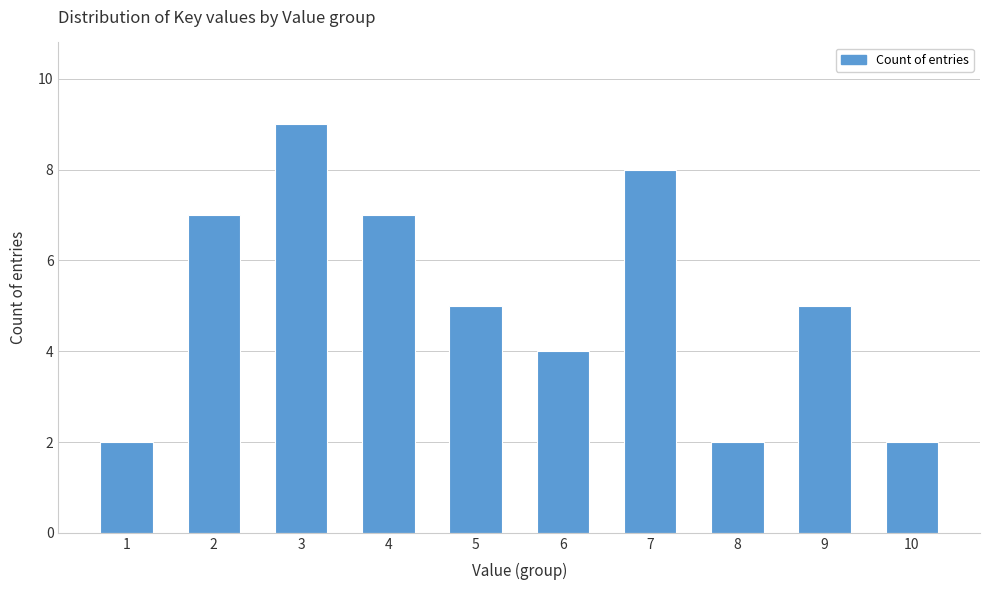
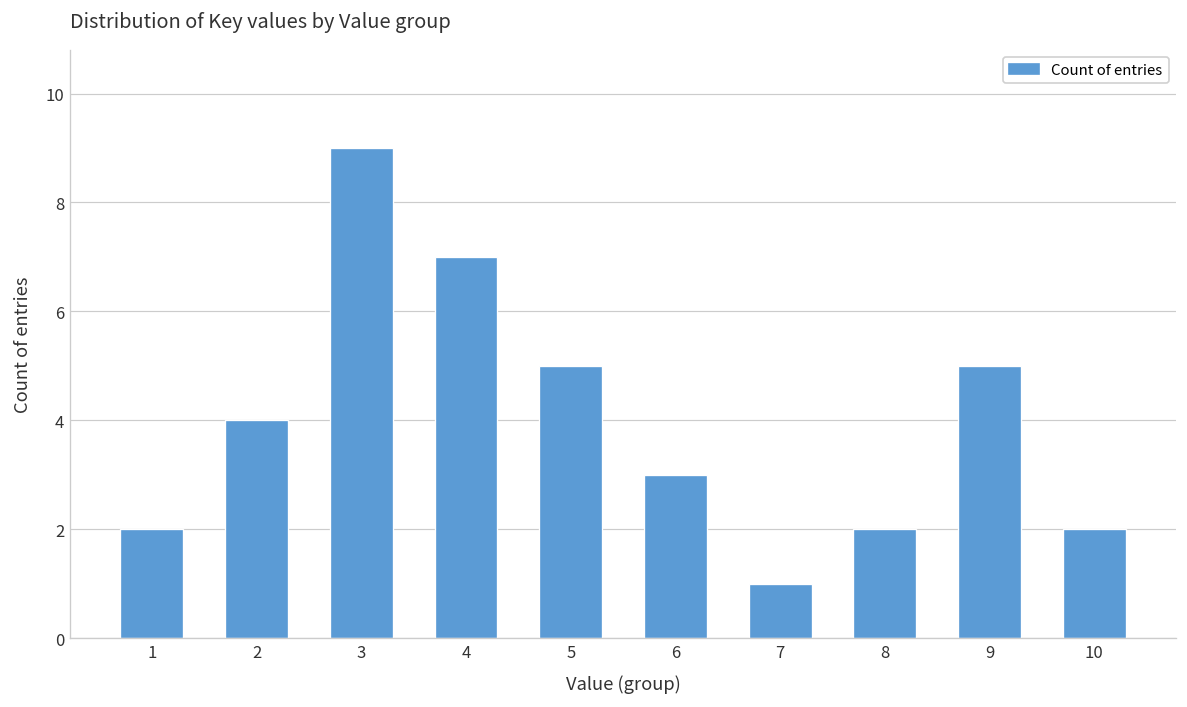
2: 7 -> 4
6: 4 -> 3
7: 8 -> 1
